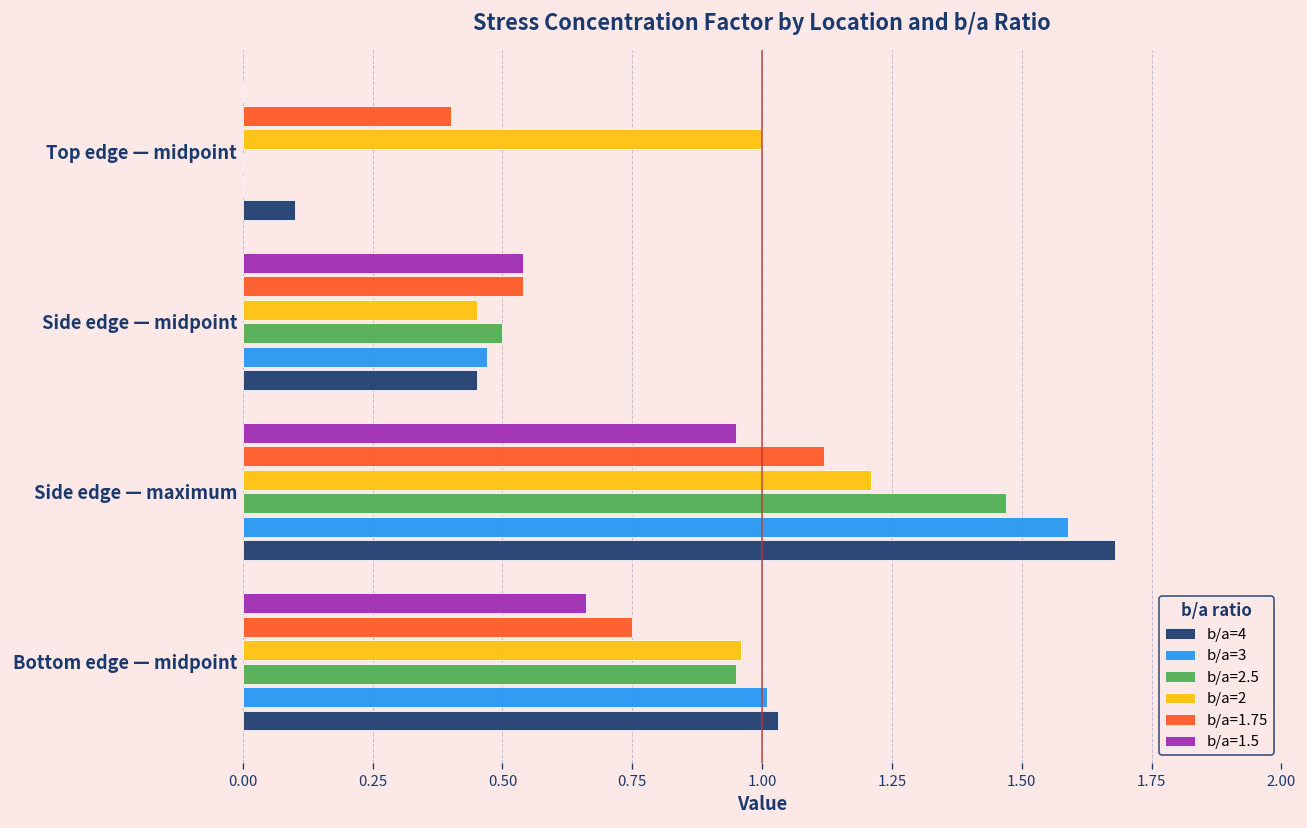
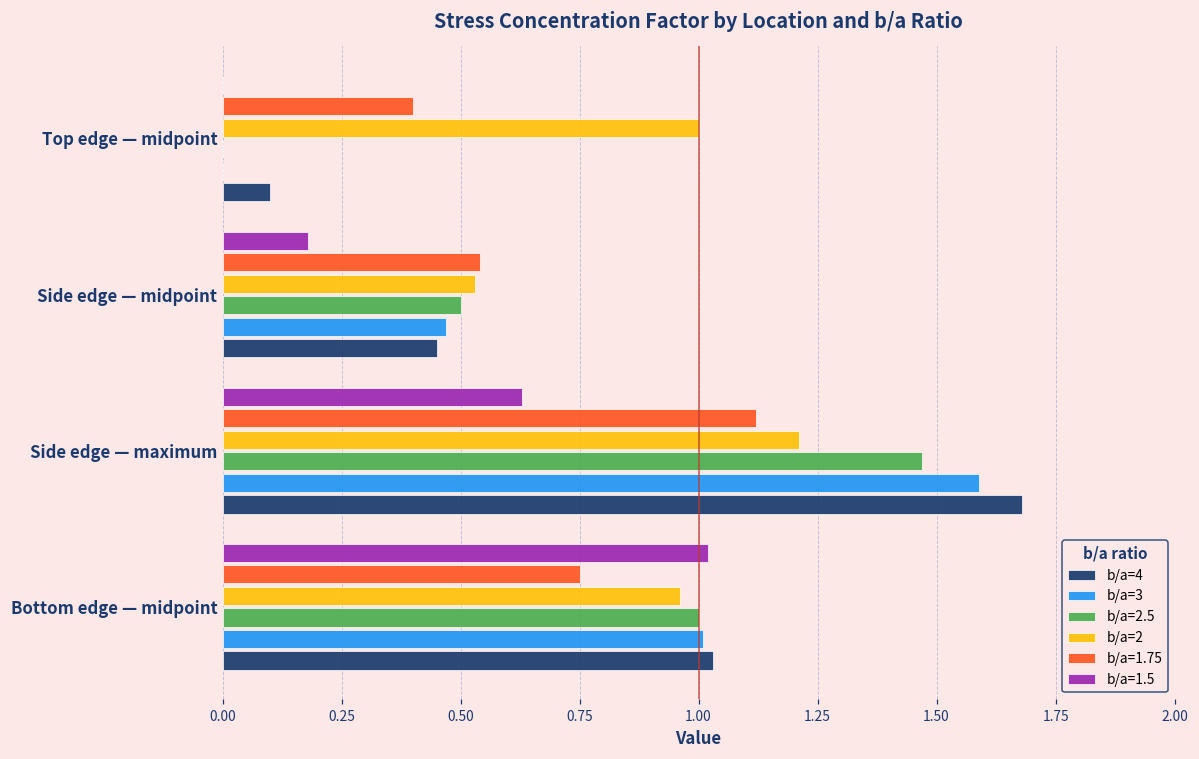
b/a=1.5, Side edge — midpoint: 0.54 -> 0.18
b/a=2, Side edge — midpoint: 0.45 -> 0.53
b/a=1.5, Side edge — maximum: 0.95 -> 0.63
b/a=1.5, Bottom edge — midpoint: 0.66 -> 1.02
b/a=2.5, Bottom edge — midpoint: 0.95 -> 1.00
